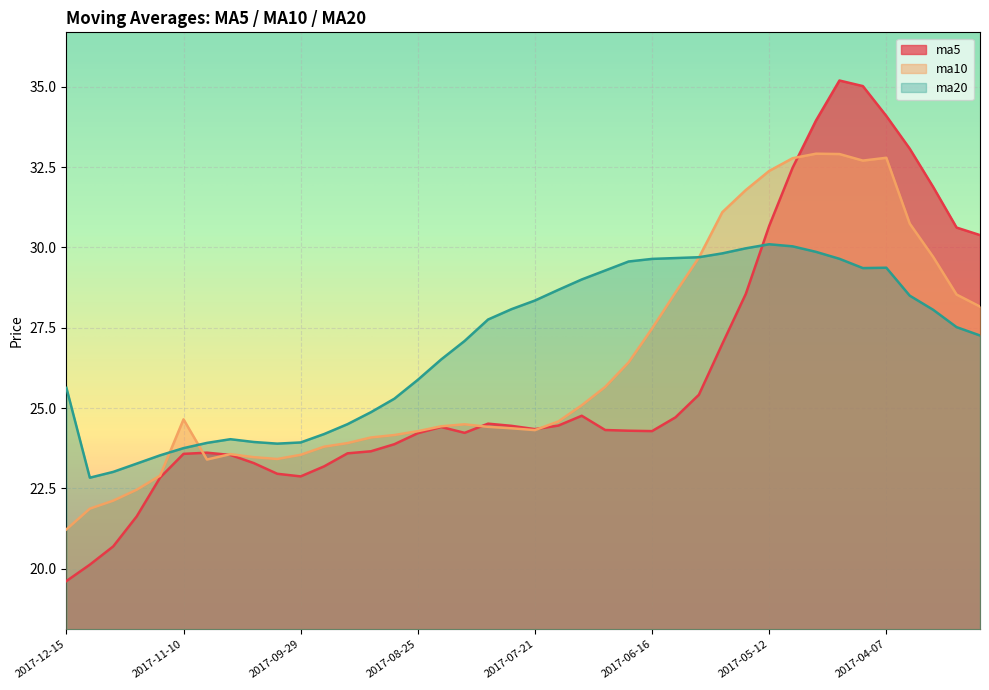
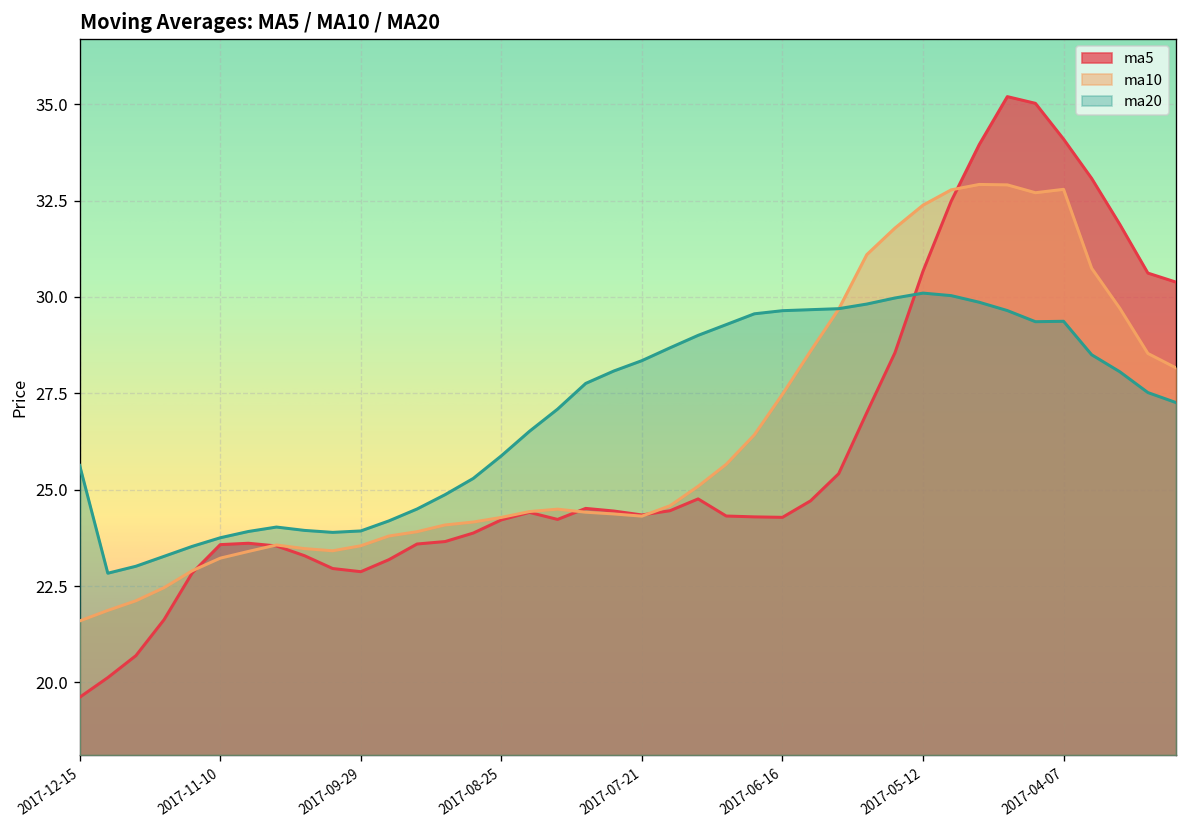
ma10, 2017-12-15: 21.2 -> 21.6
ma10, 2017-11-10: 24.6 -> 23.2
